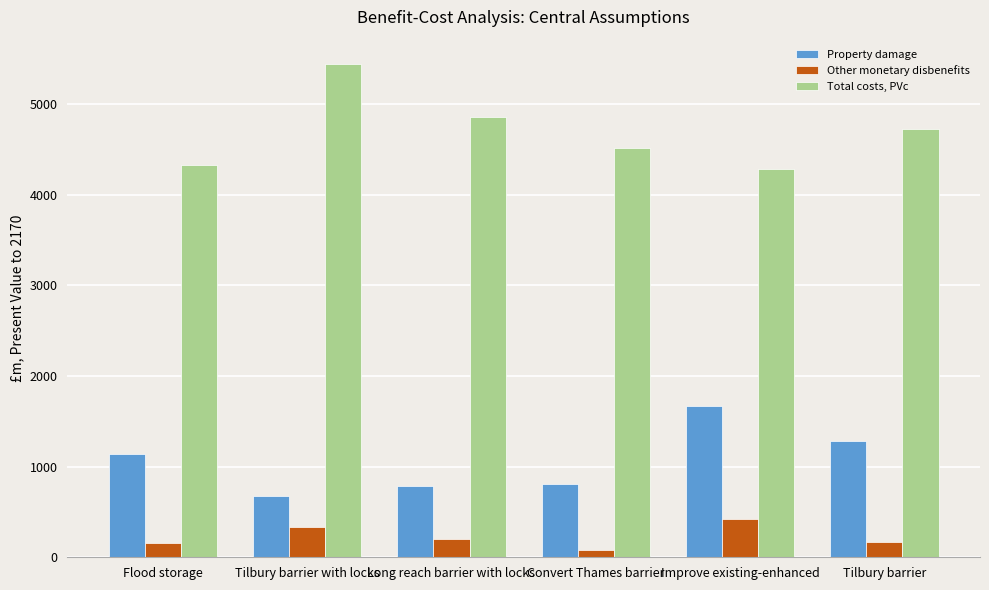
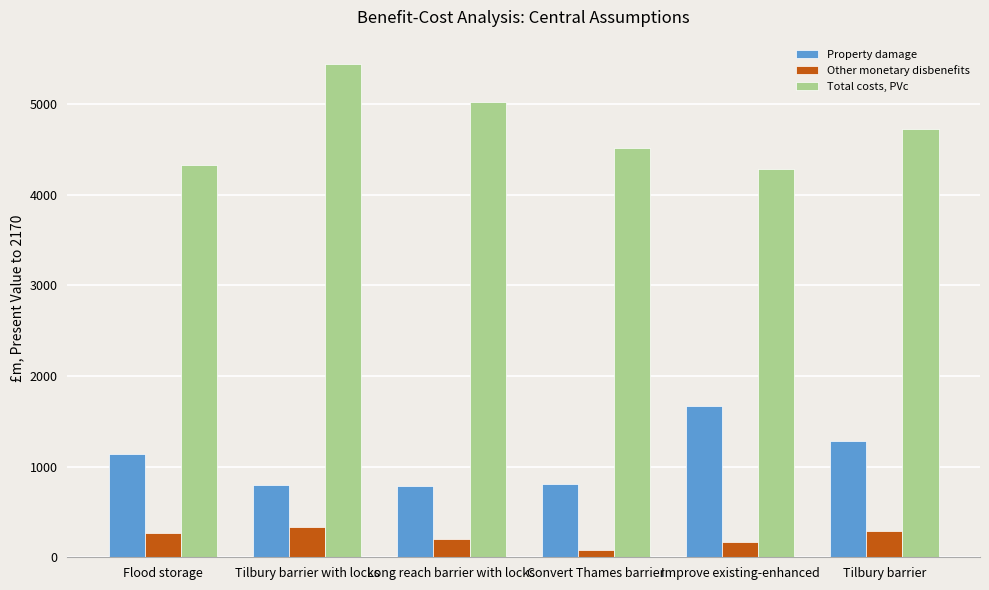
Other monetary disbenefits, Flood storage: 200 -> 300
Property damage, Tilbury barrier with locks: 700 -> 800
Total costs, PVc, Long reach barrier with locks: 4900 -> 5000
Other monetary disbenefits, Improve existing-enhanced: 400 -> 200
Other monetary disbenefits, Tilbury barrier: 200 -> 300
